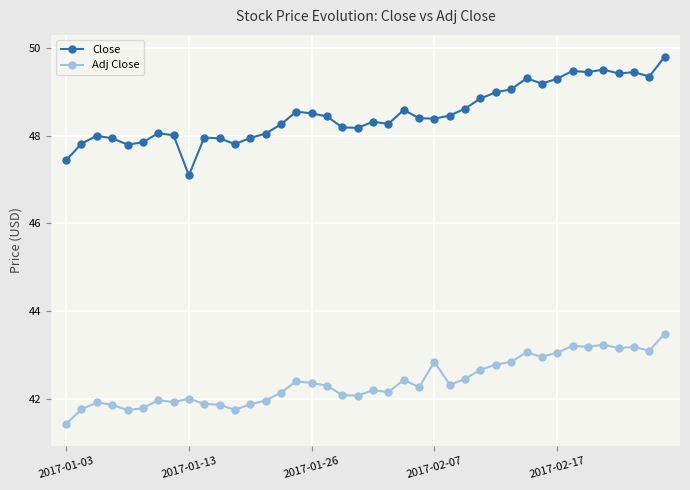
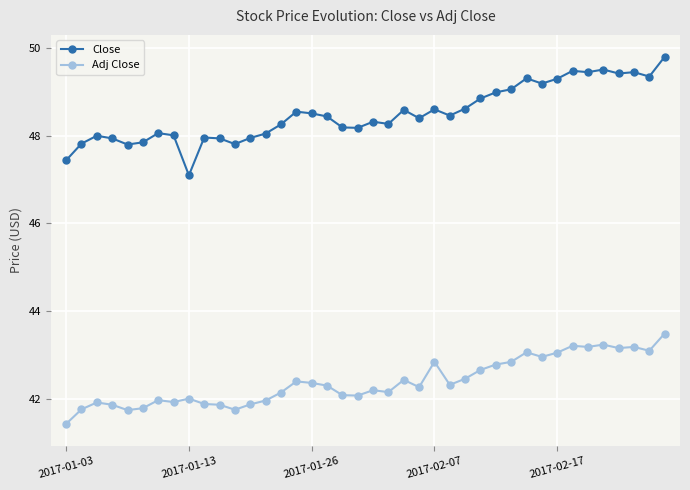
Close, 2017-02-07: 48.4 -> 48.6
